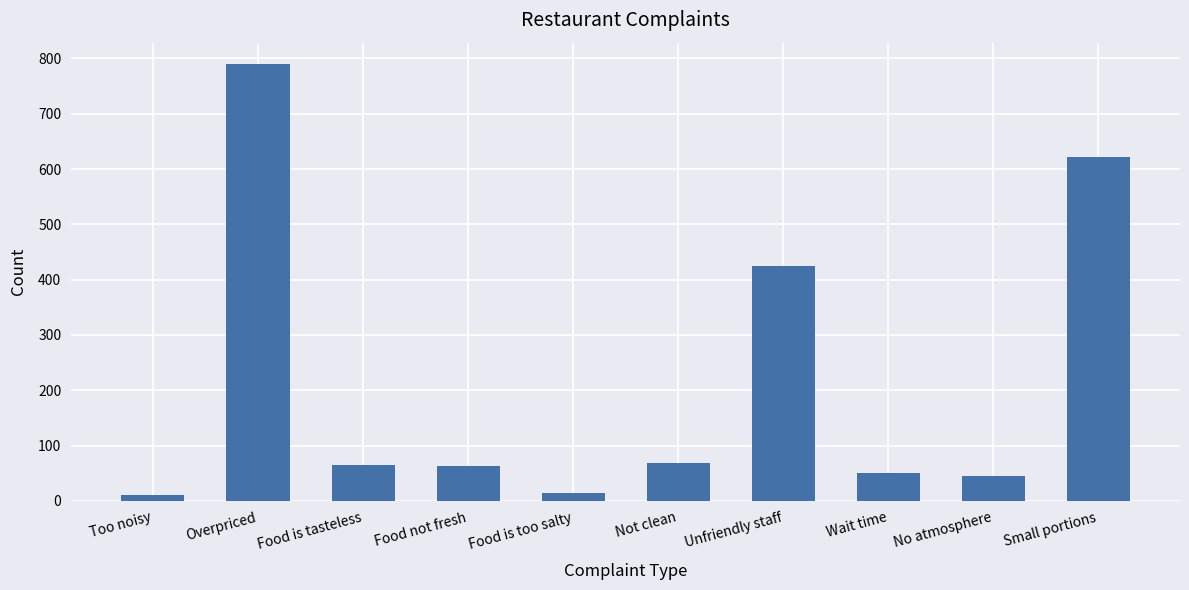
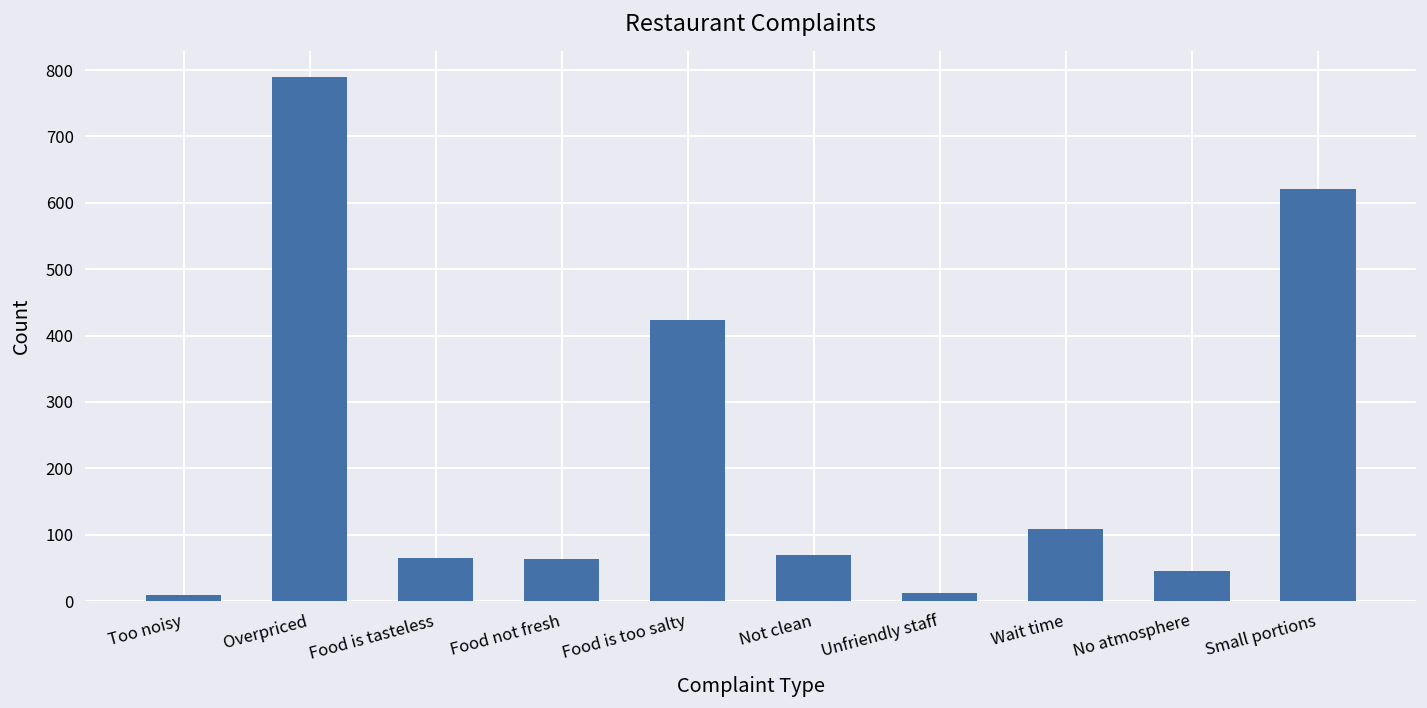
Food is too salty: 20 -> 420
Unfriendly staff: 430 -> 10
Wait time: 50 -> 110
